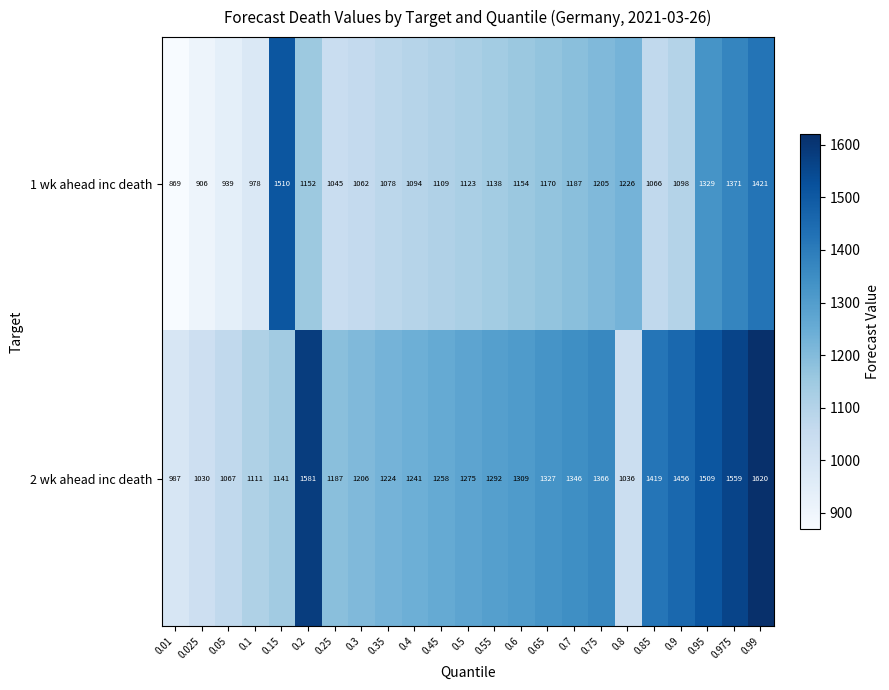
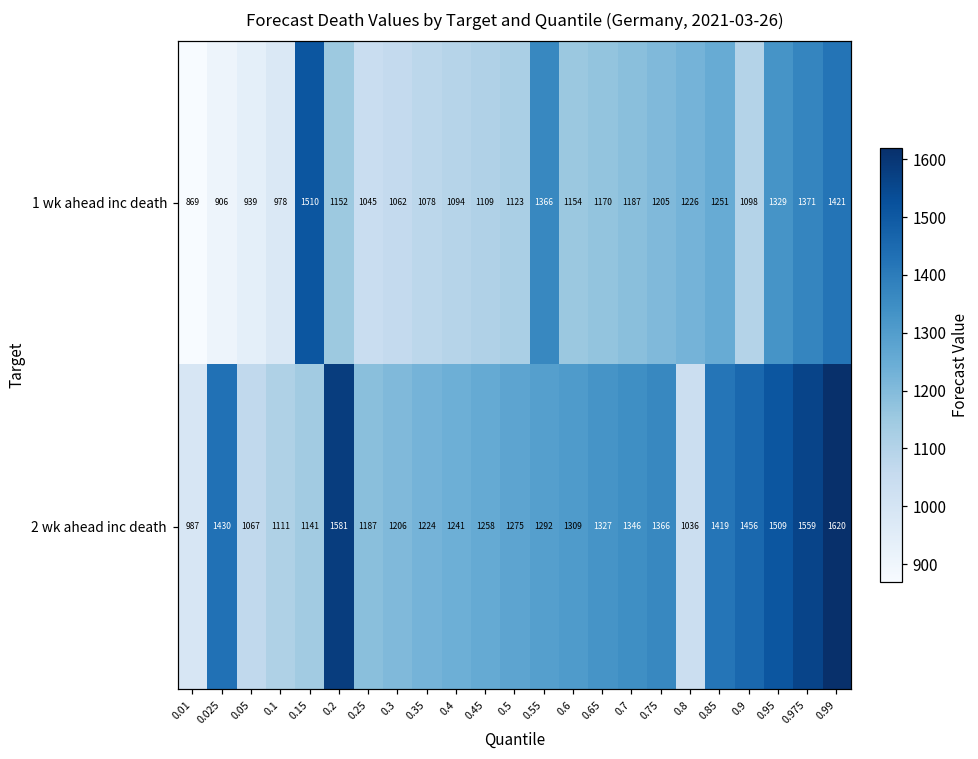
1 wk ahead inc death, 0.55: 1138 -> 1366
1 wk ahead inc death, 0.85: 1066 -> 1251
2 wk ahead inc death, 0.025: 1030 -> 1430
